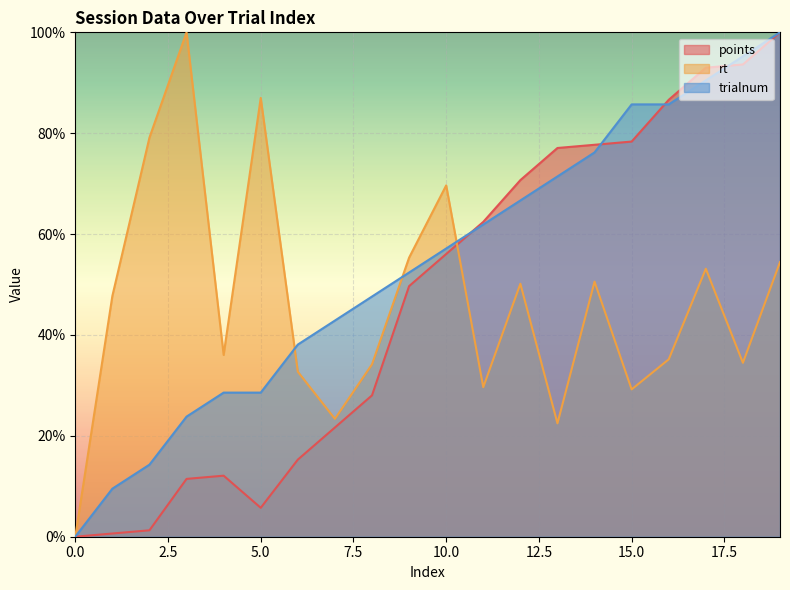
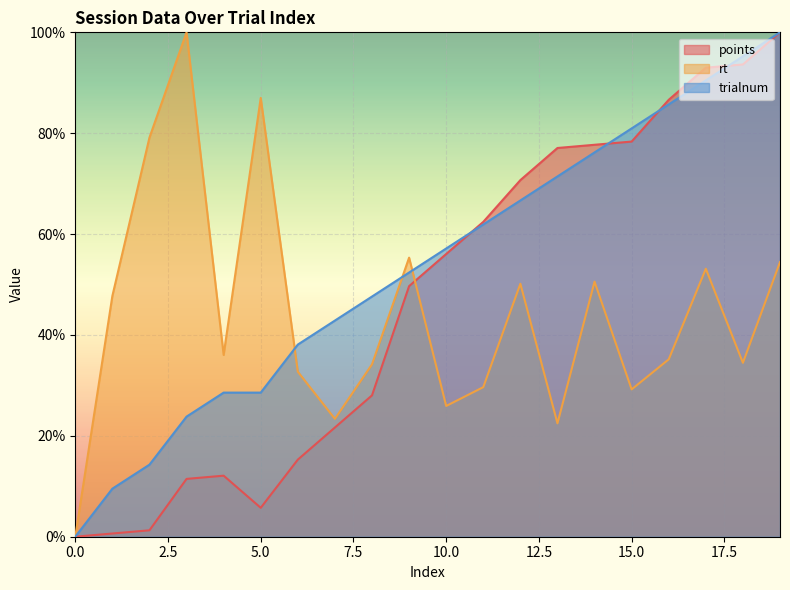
rt, 10.0: 70% -> 26%
trialnum, 15.0: 86% -> 81%
